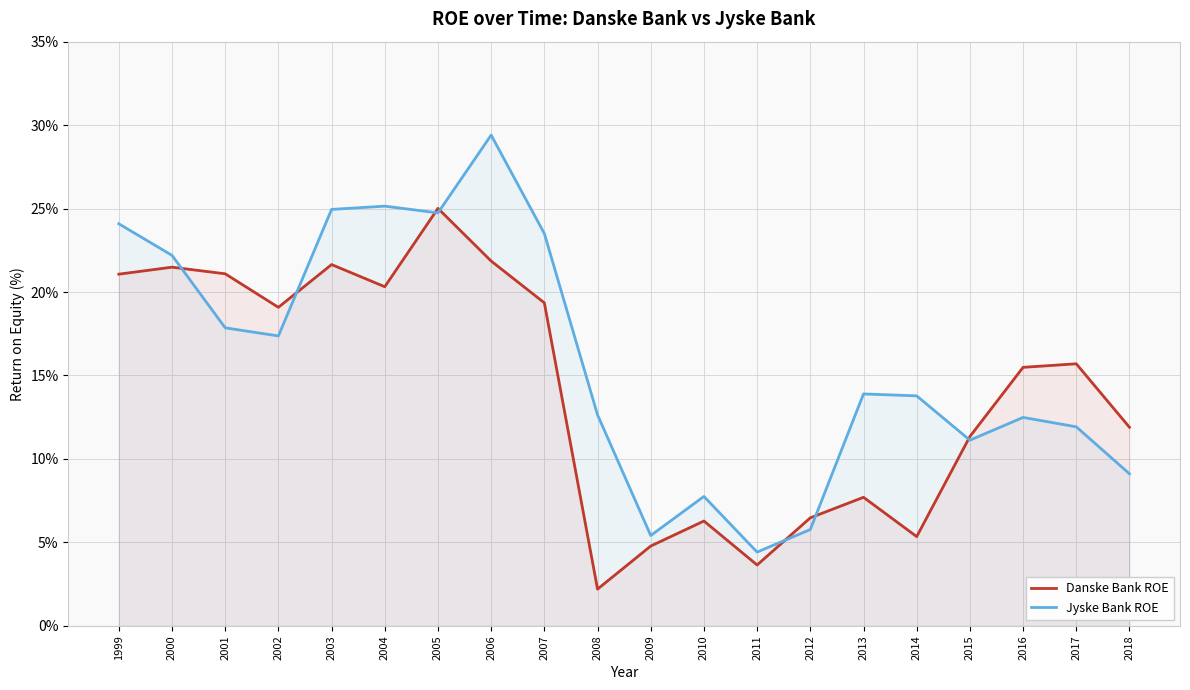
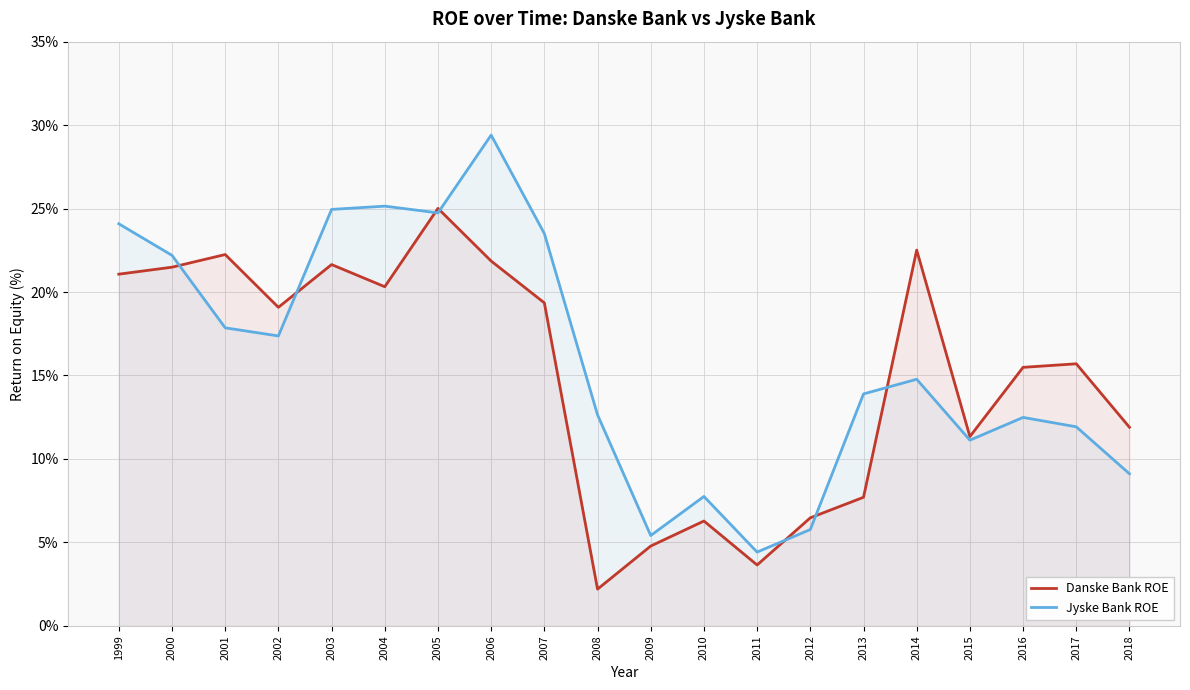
Danske Bank ROE, 2001: 21.1% -> 22.2%
Danske Bank ROE, 2014: 5.3% -> 22.5%
Jyske Bank ROE, 2014: 13.8% -> 14.8%
